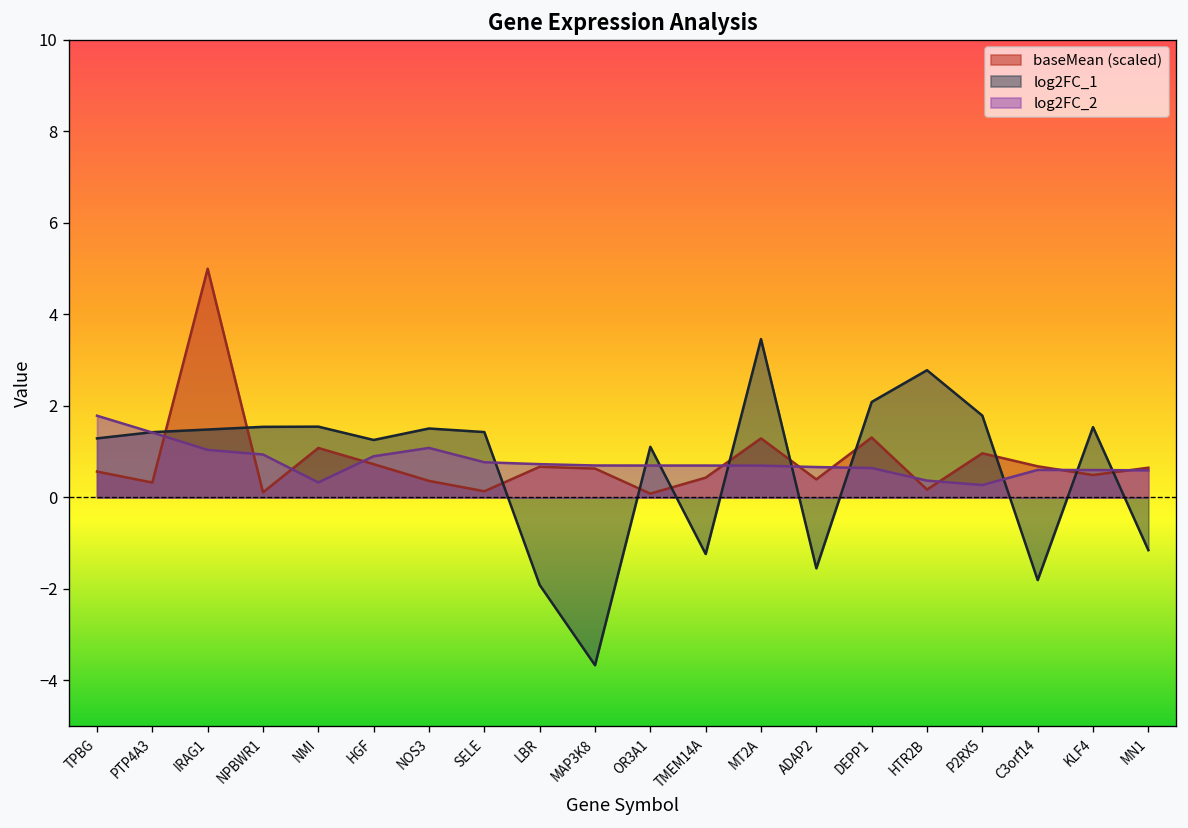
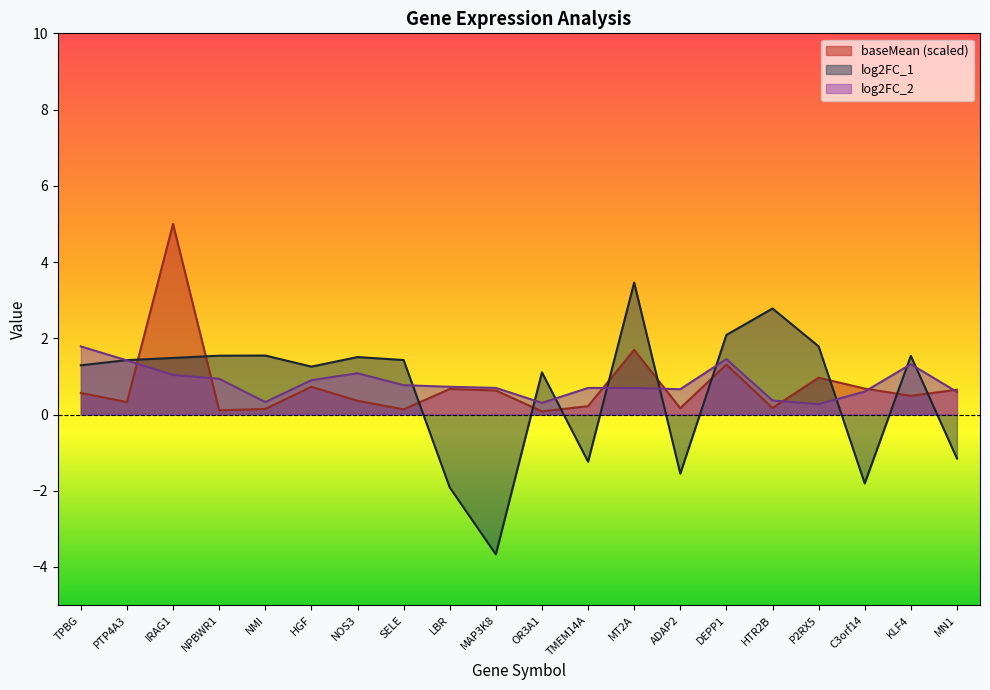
baseMean (scaled), NMI: 1.1 -> 0.1
log2FC_2, OR3A1: 0.7 -> 0.3
baseMean (scaled), TMEM14A: 0.4 -> 0.2
baseMean (scaled), MT2A: 1.3 -> 1.7
baseMean (scaled), ADAP2: 0.4 -> 0.2
log2FC_2, DEPP1: 0.6 -> 1.5
log2FC_2, KLF4: 0.6 -> 1.3
